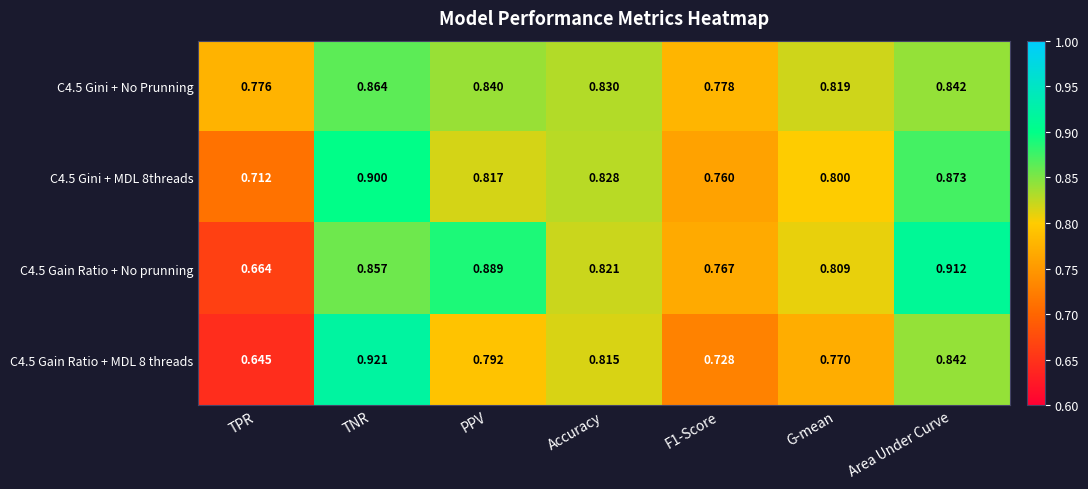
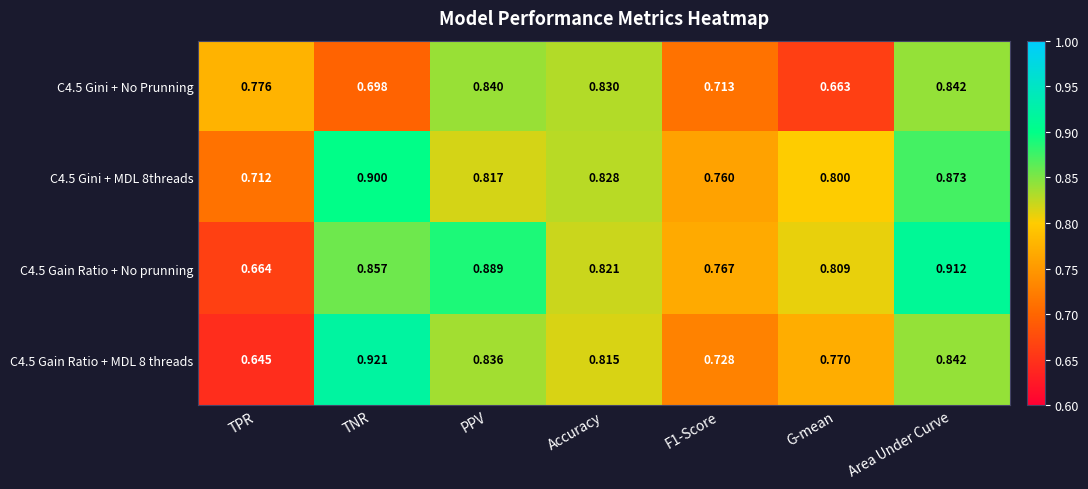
C4.5 Gini + No Prunning, TNR: 0.864 -> 0.698
C4.5 Gini + No Prunning, F1-Score: 0.778 -> 0.713
C4.5 Gini + No Prunning, G-mean: 0.819 -> 0.663
C4.5 Gain Ratio + MDL 8 threads, PPV: 0.792 -> 0.836
